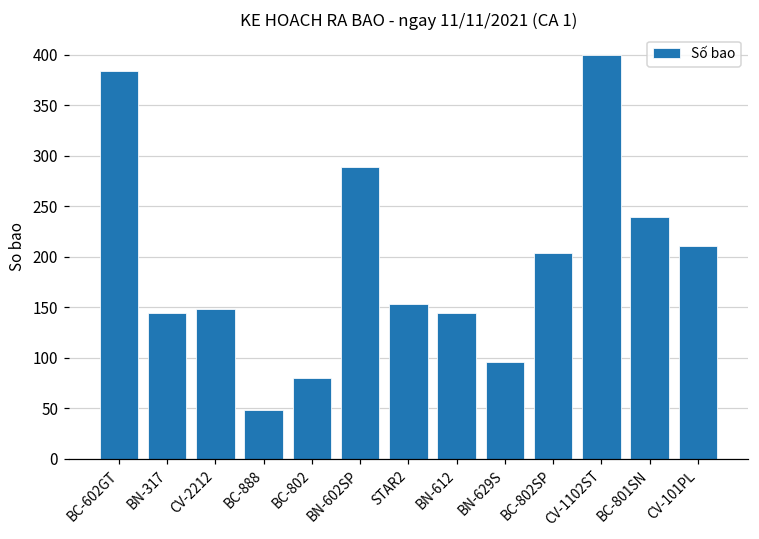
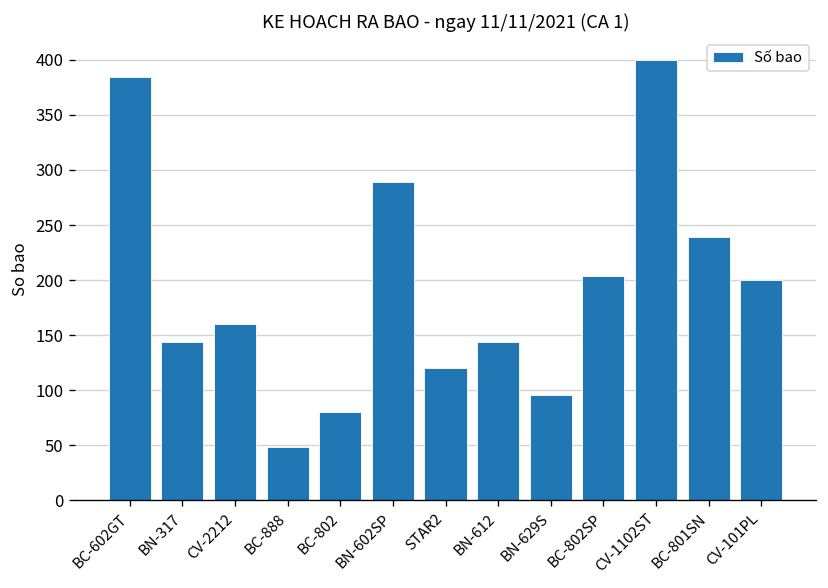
CV-2212: 150 -> 160
STAR2: 150 -> 120
CV-101PL: 210 -> 200
